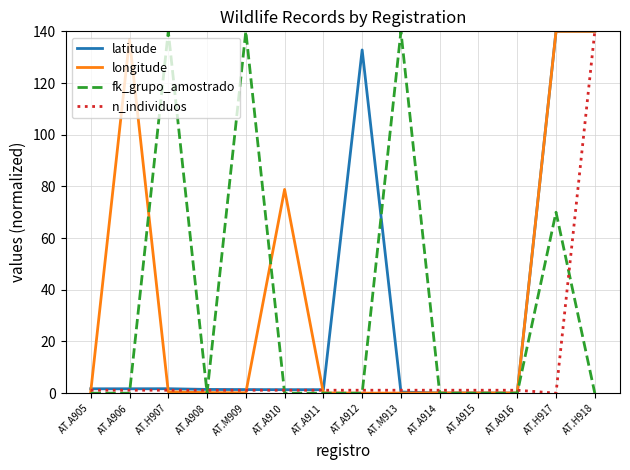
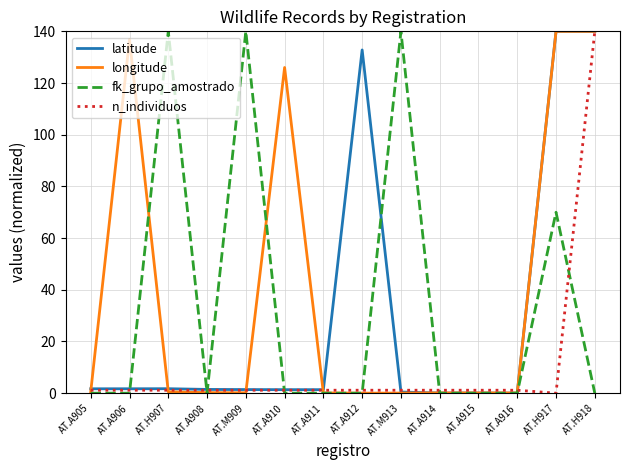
longitude, AT.A910: 79 -> 126
